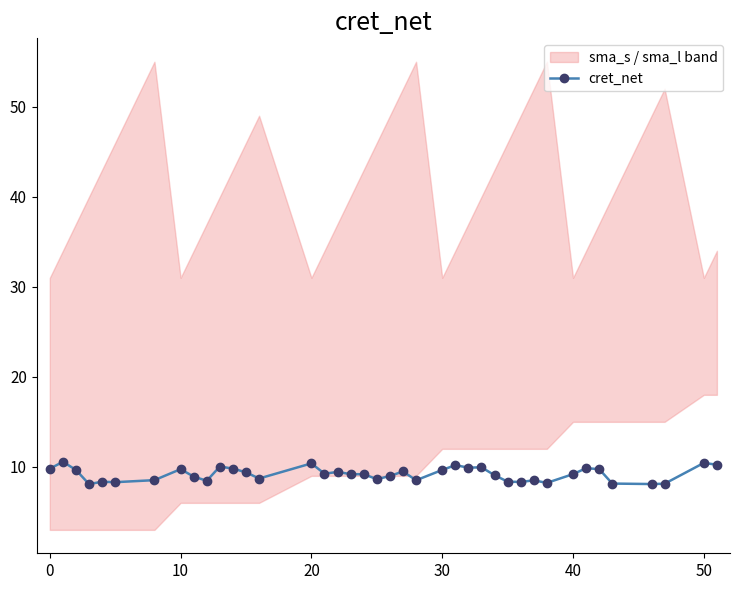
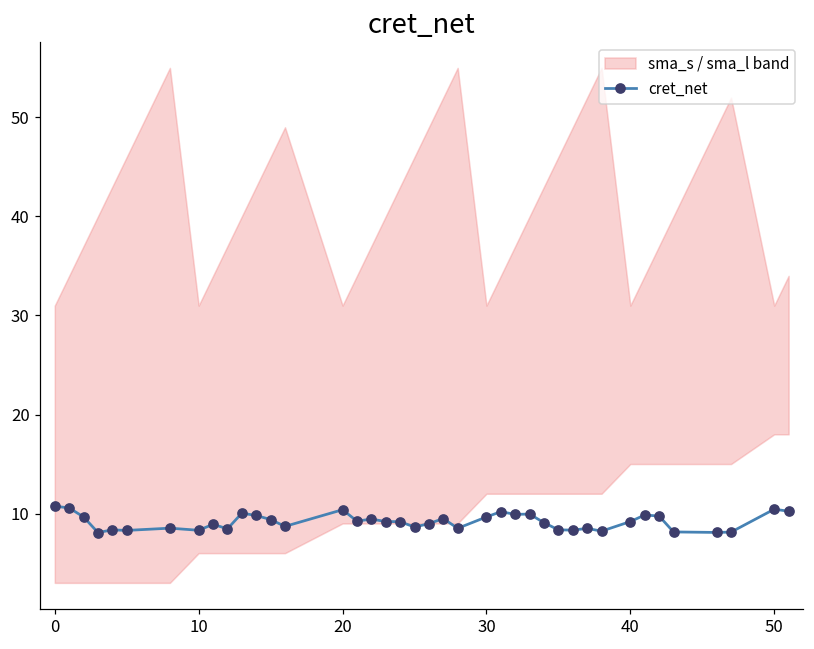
cret_net, 0: 10 -> 11
cret_net, 10: 10 -> 8
